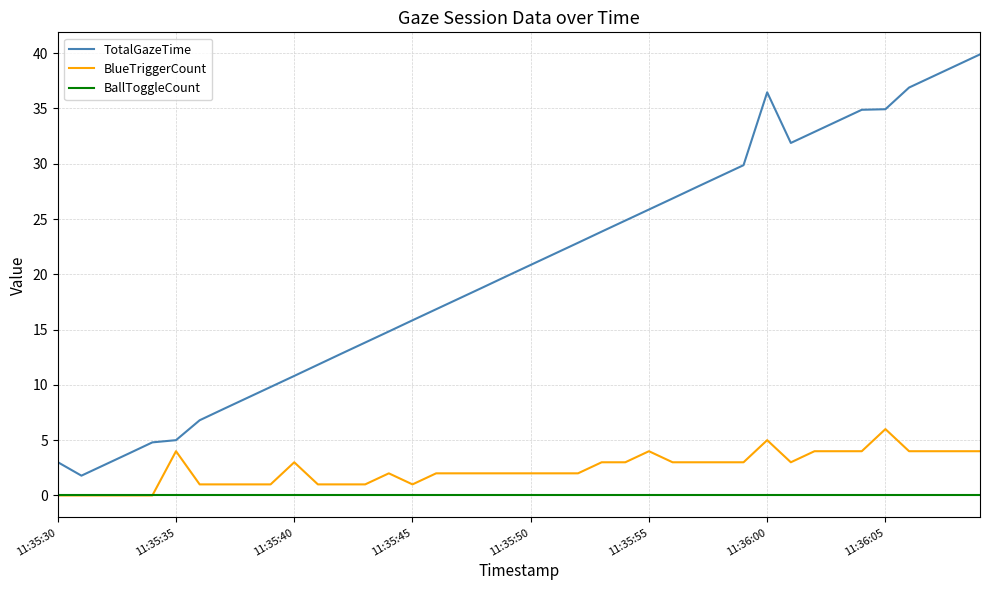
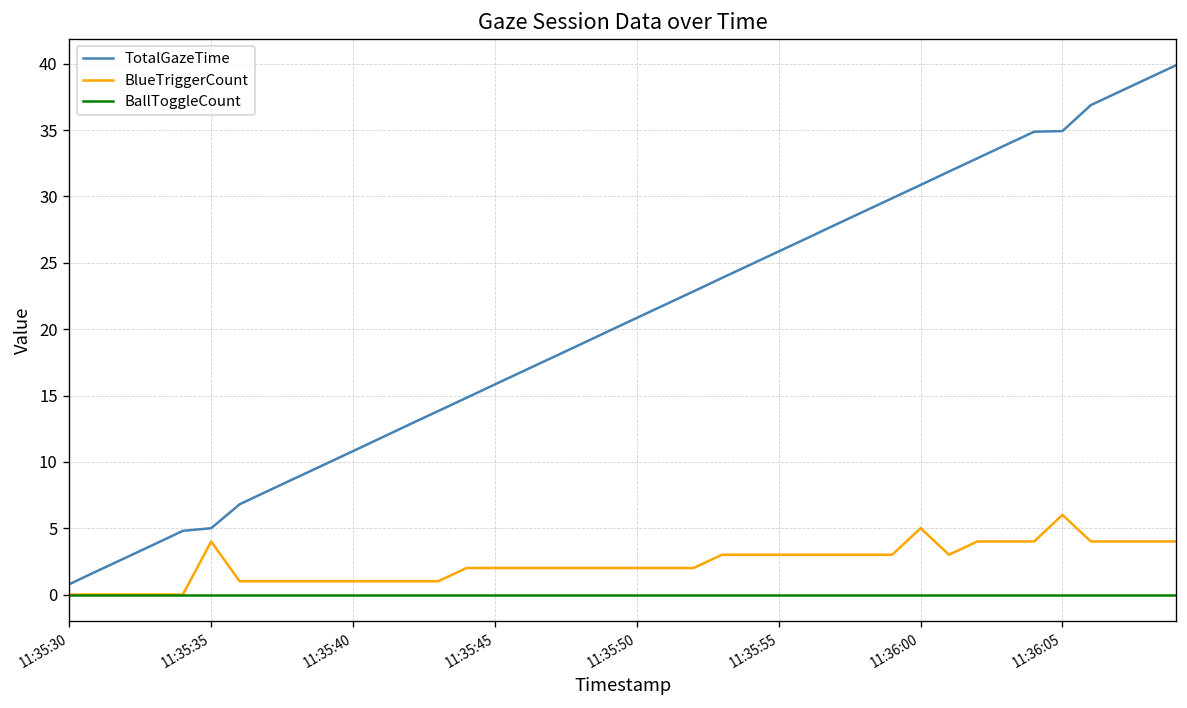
TotalGazeTime, 11:35:30: 3.0 -> 0.8
BlueTriggerCount, 11:35:40: 3 -> 1
BlueTriggerCount, 11:35:45: 1 -> 2
BlueTriggerCount, 11:35:55: 4 -> 3
TotalGazeTime, 11:36:00: 36.5 -> 30.9
